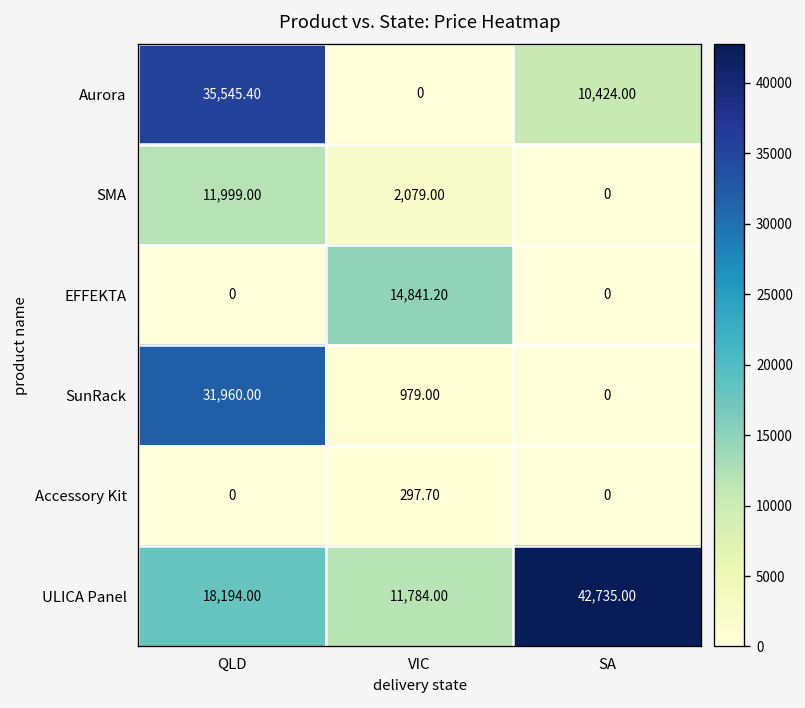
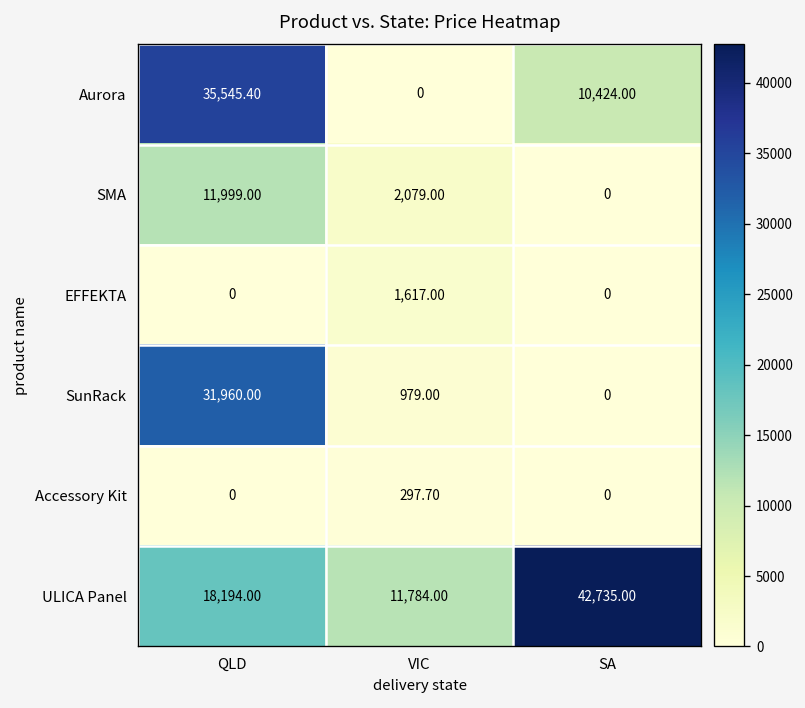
EFFEKTA, VIC: 14,841.20 -> 1,617.00
